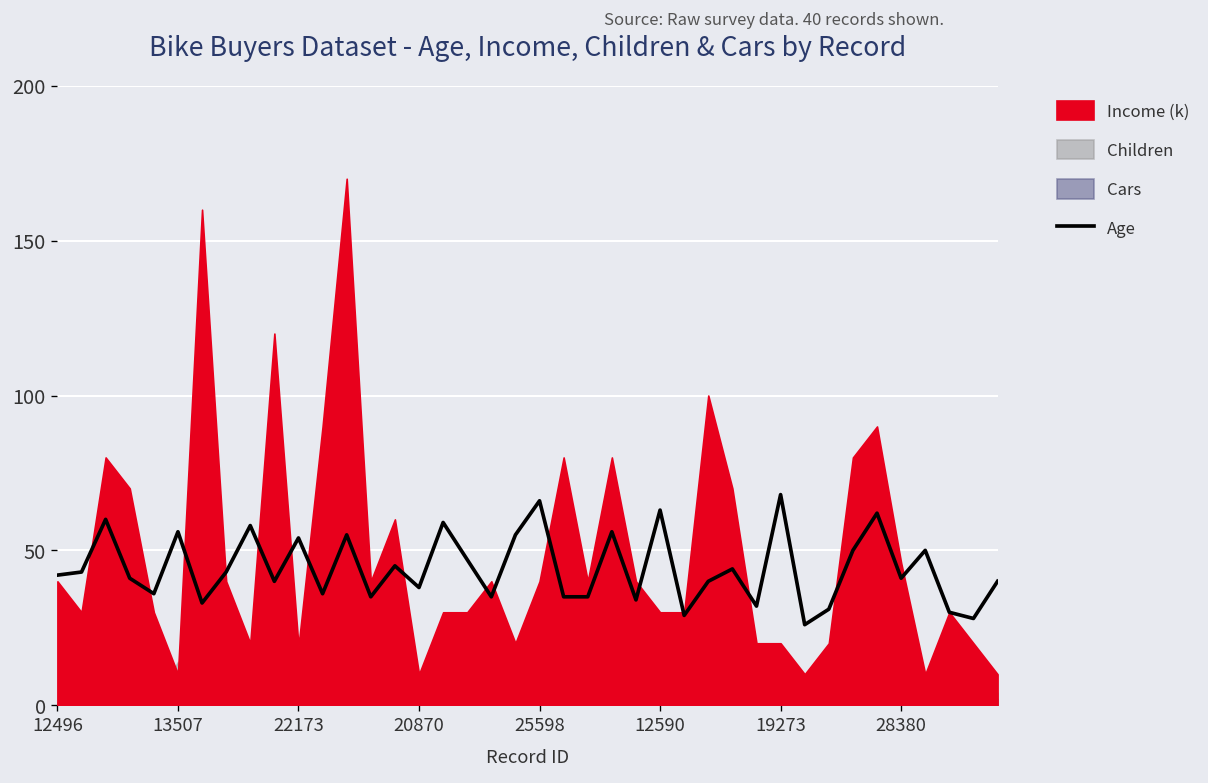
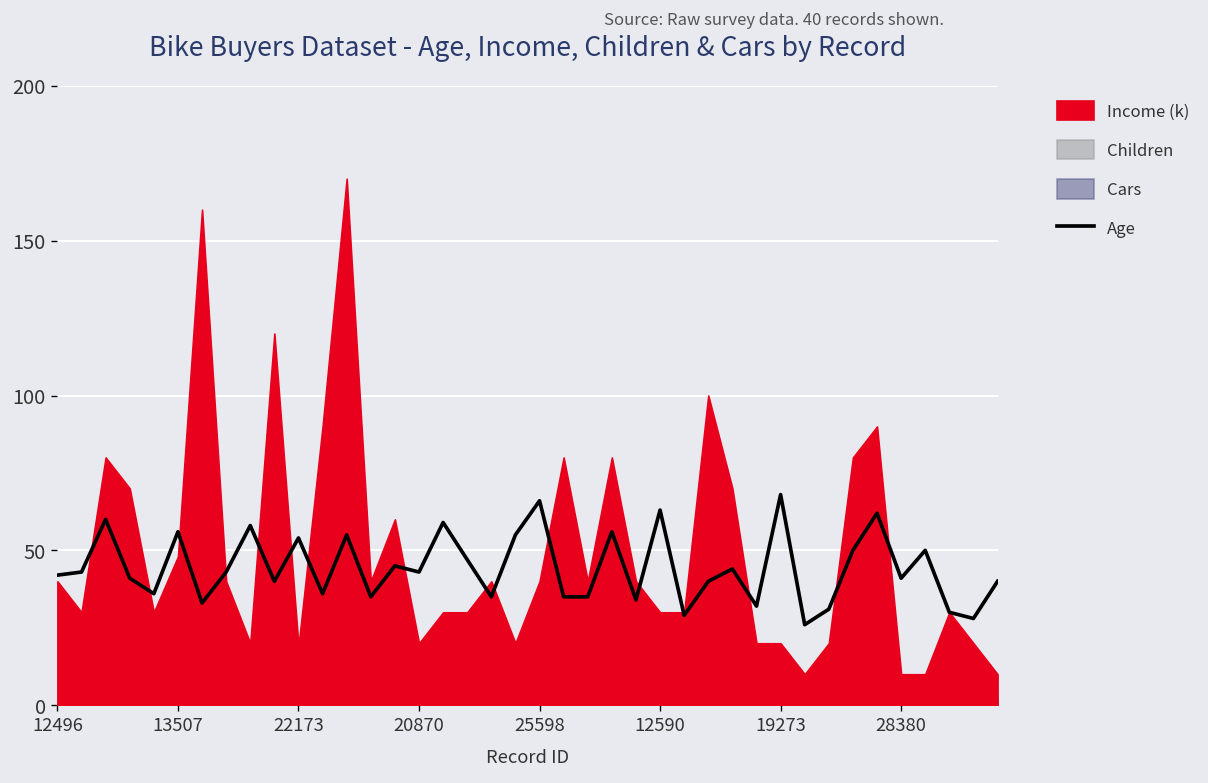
Income (k), 13507: 10 -> 48
Age, 20870: 38 -> 43
Income (k), 20870: 10 -> 20
Income (k), 28380: 46 -> 10
